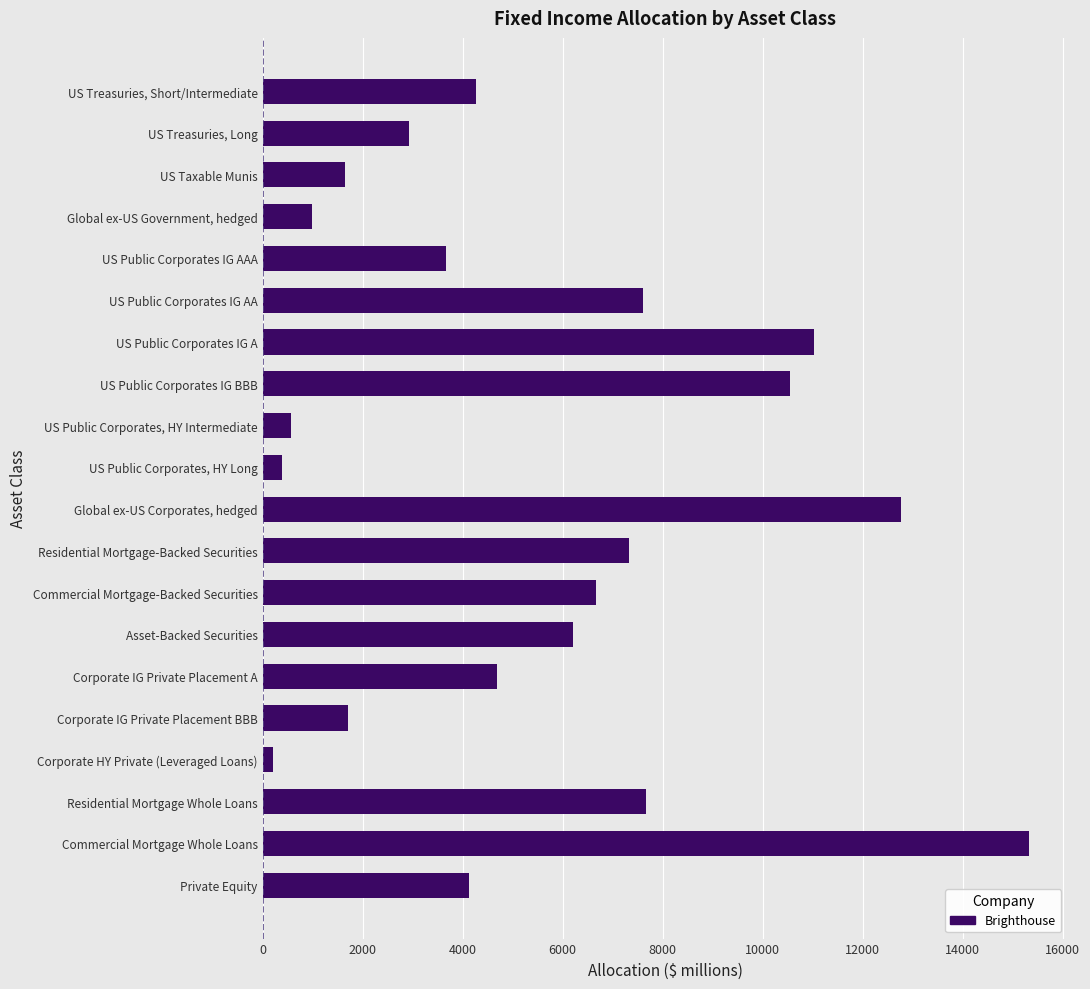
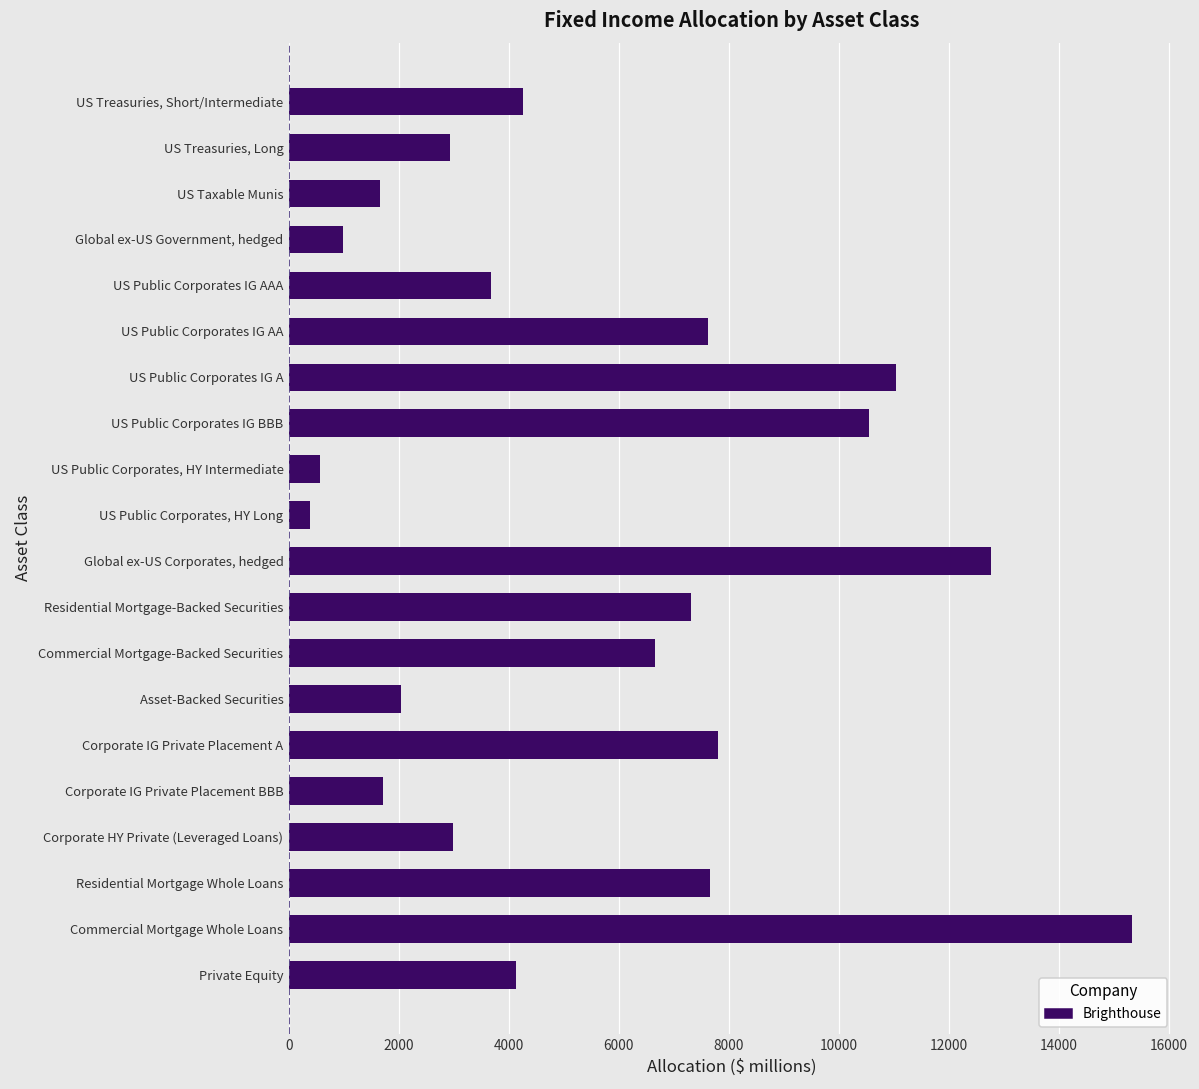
Asset-Backed Securities: 6200 -> 2000
Corporate IG Private Placement A: 4700 -> 7800
Corporate HY Private (Leveraged Loans): 200 -> 3000
